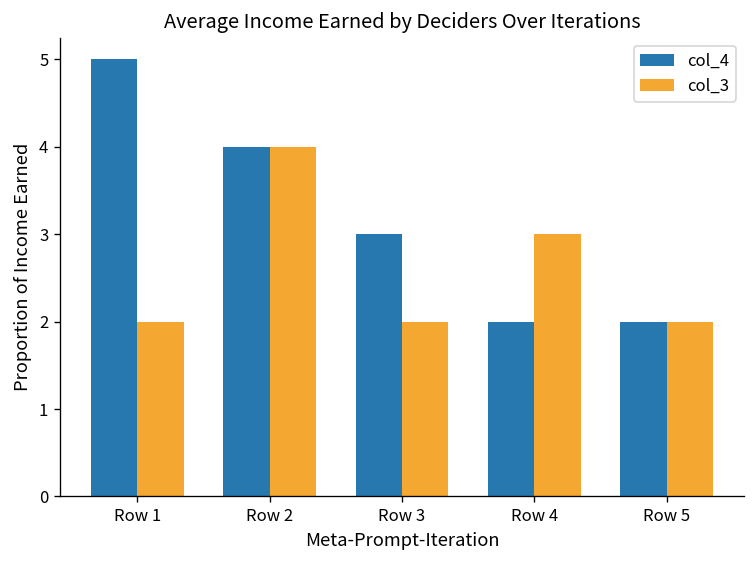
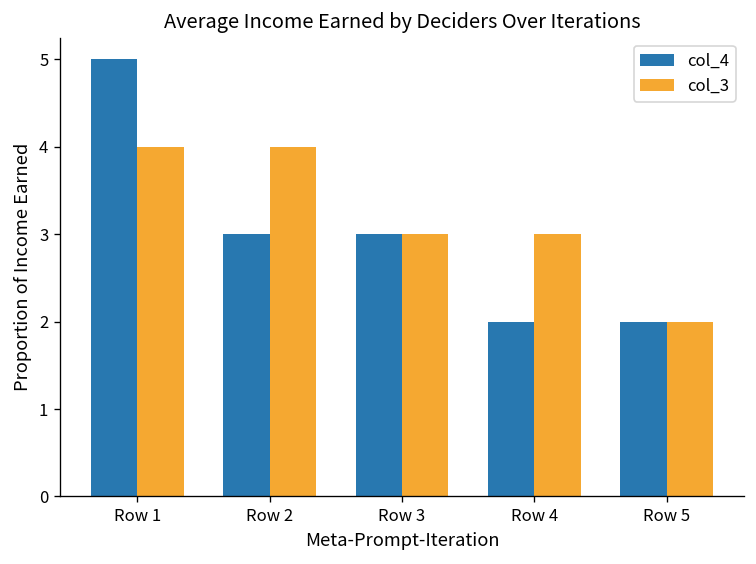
col_3, Row 1: 2 -> 4
col_4, Row 2: 4 -> 3
col_3, Row 3: 2 -> 3
